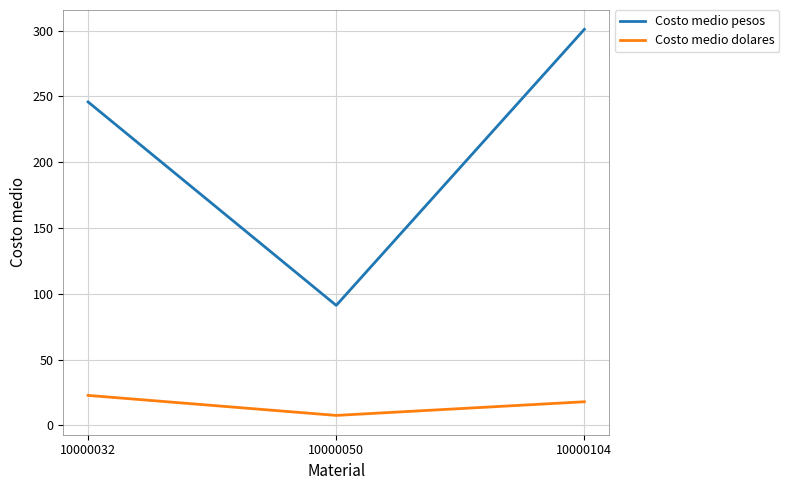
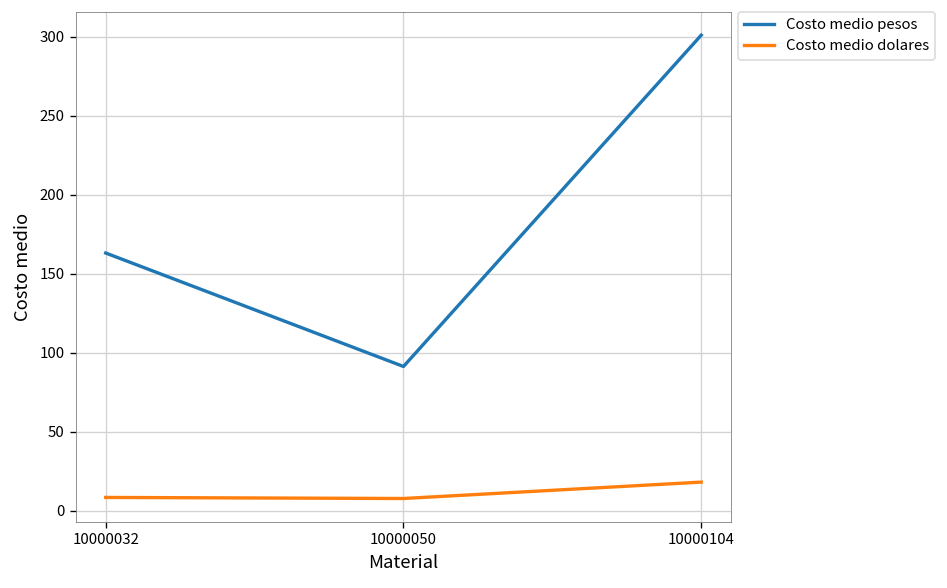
Costo medio pesos, 10000032: 246 -> 163
Costo medio dolares, 10000032: 23 -> 8
